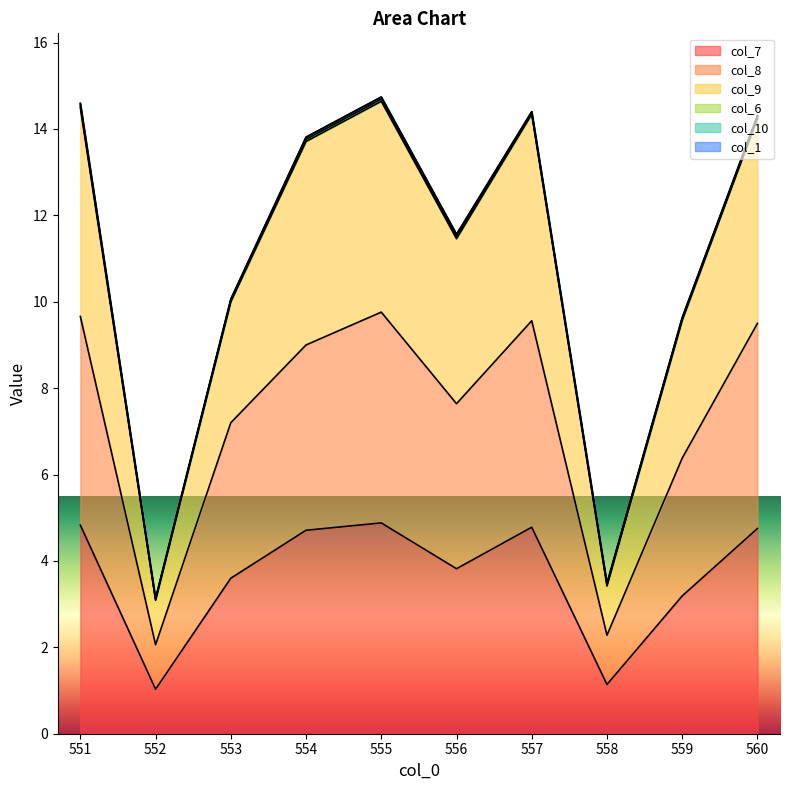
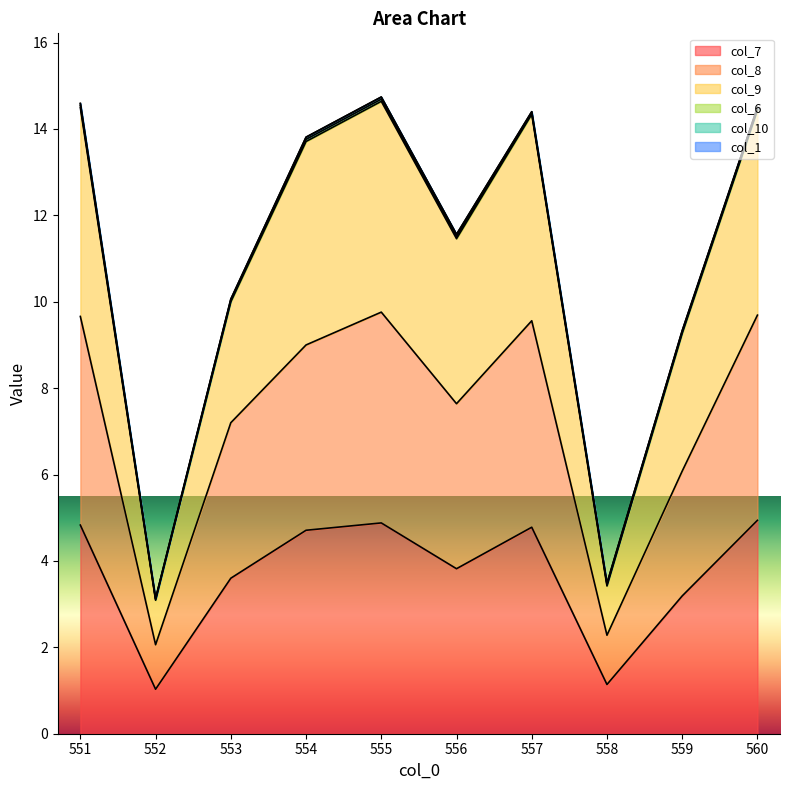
col_8, 559: 3.2 -> 2.9
col_7, 560: 4.8 -> 4.9
